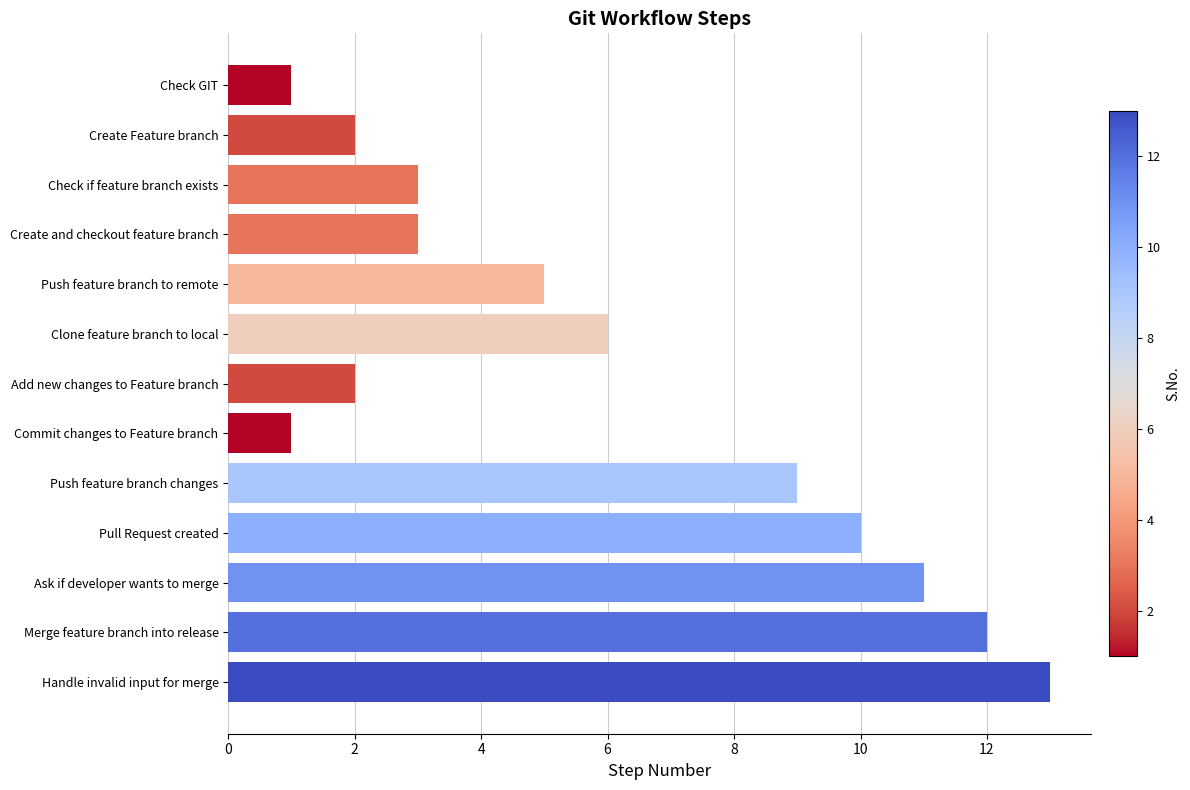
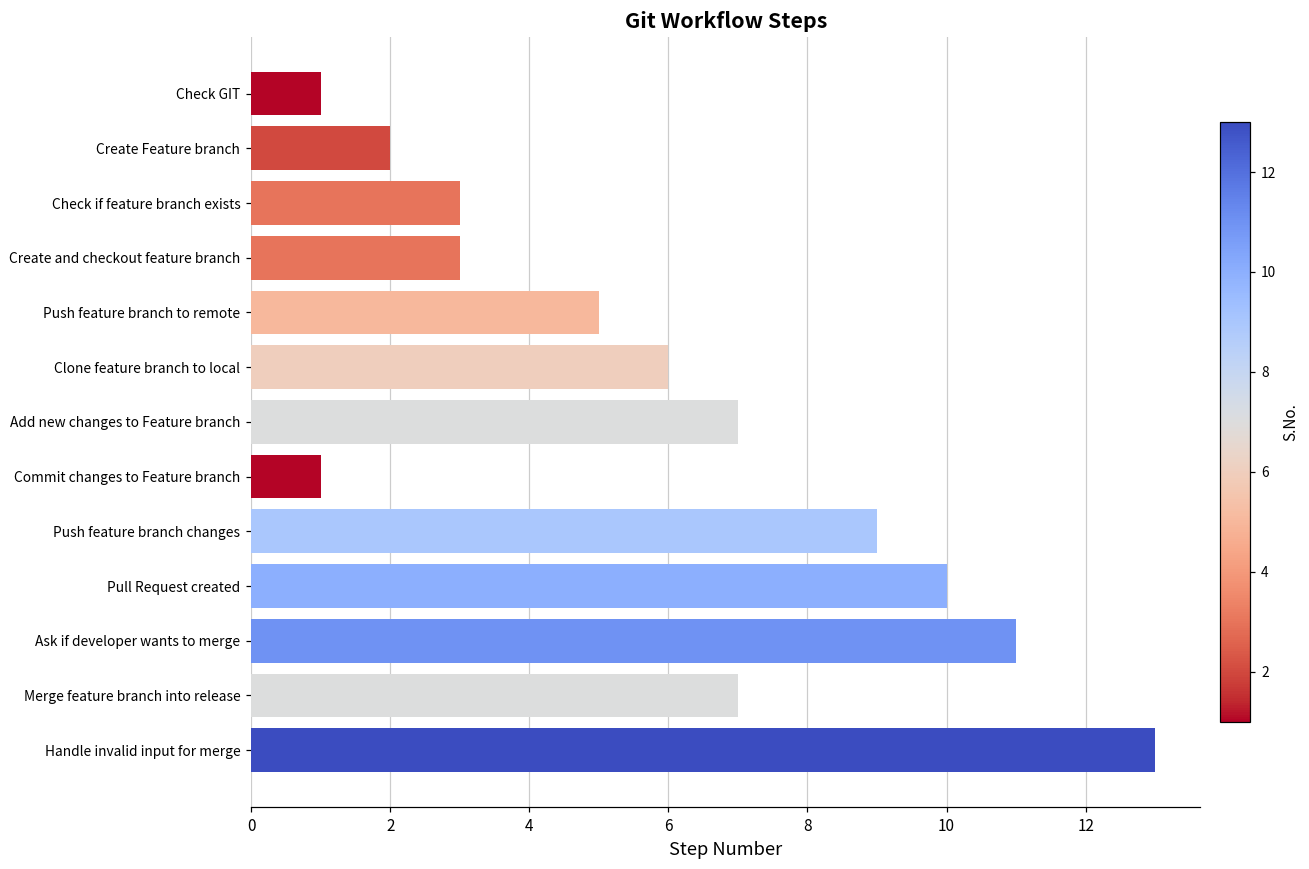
Add new changes to Feature branch: 2 -> 7
Merge feature branch into release: 12 -> 7
